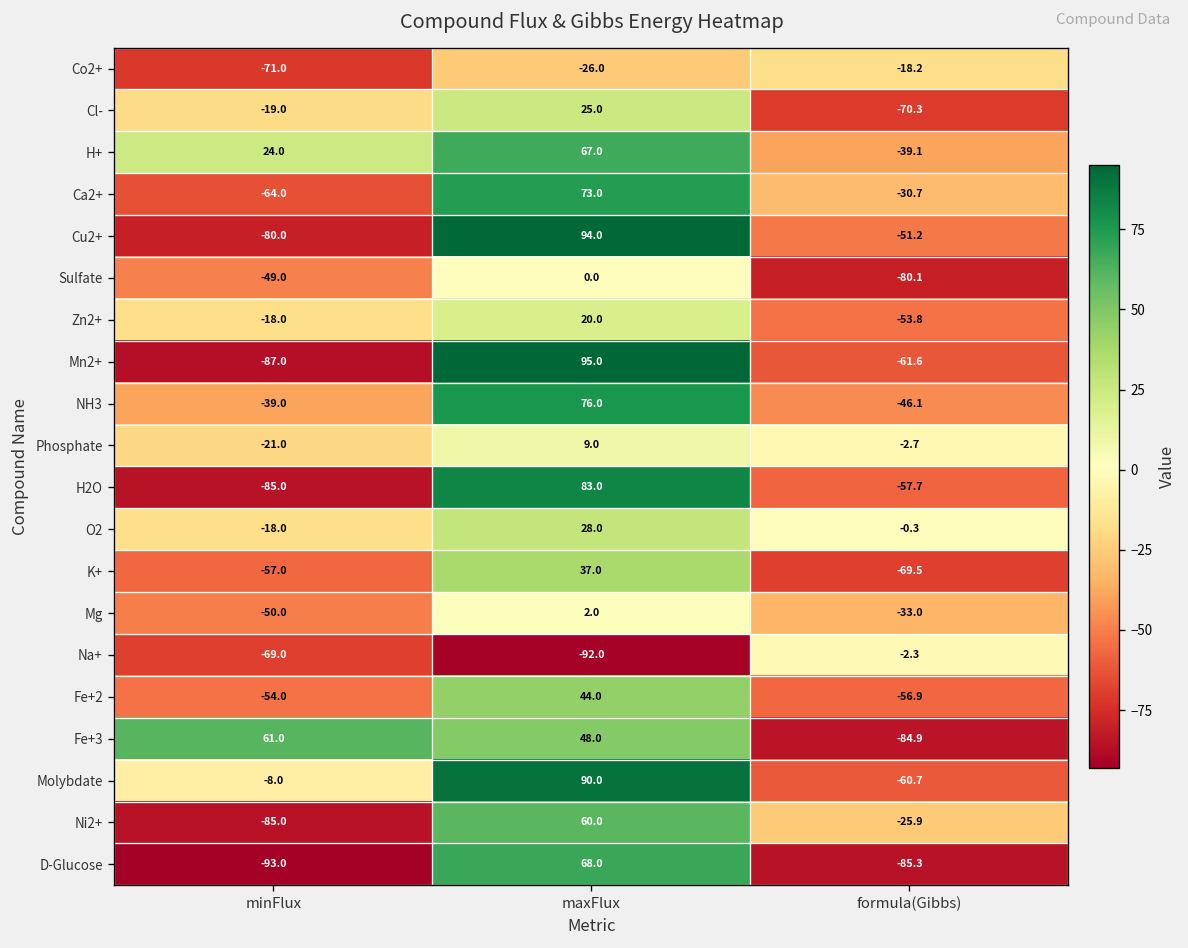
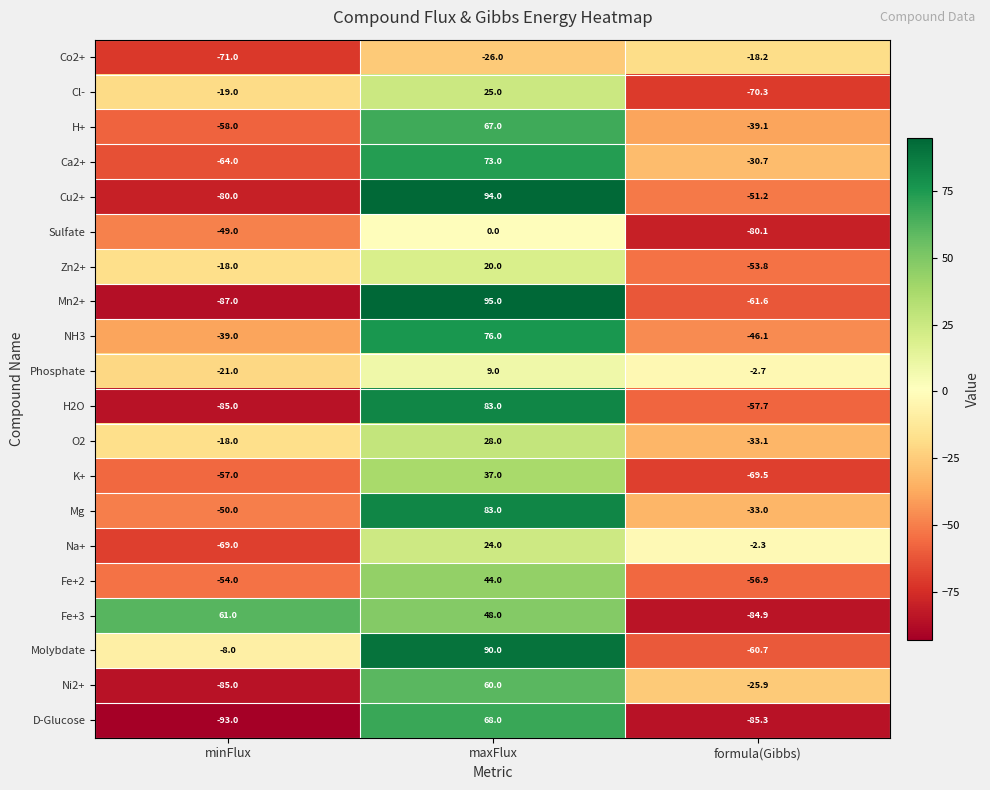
H+, minFlux: 24.0 -> -58.0
O2, formula(Gibbs): -0.3 -> -33.1
Mg, maxFlux: 2.0 -> 83.0
Na+, maxFlux: -92.0 -> 24.0
